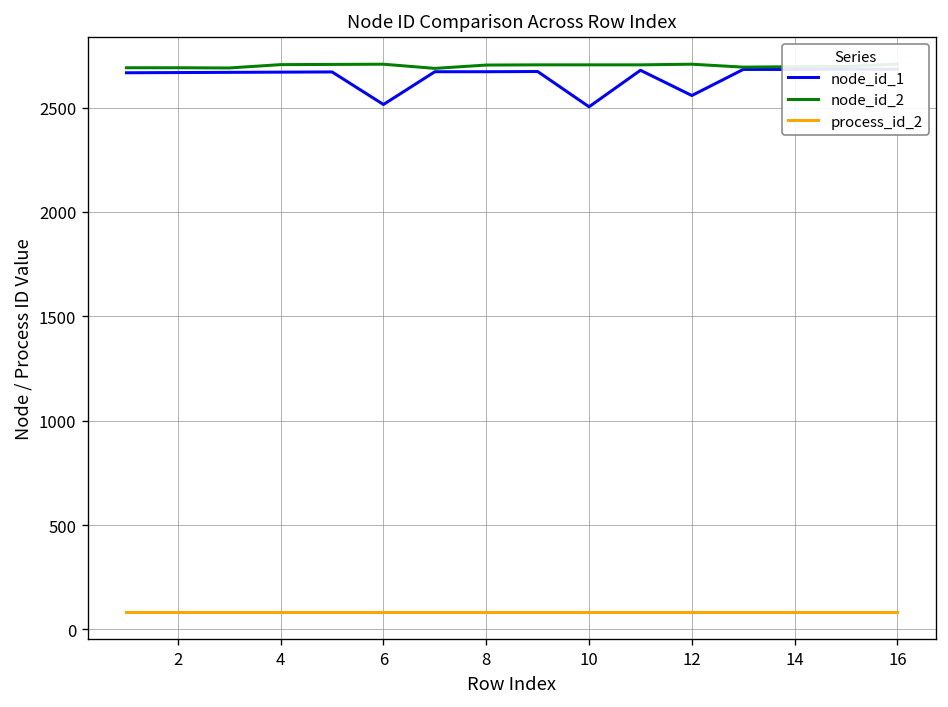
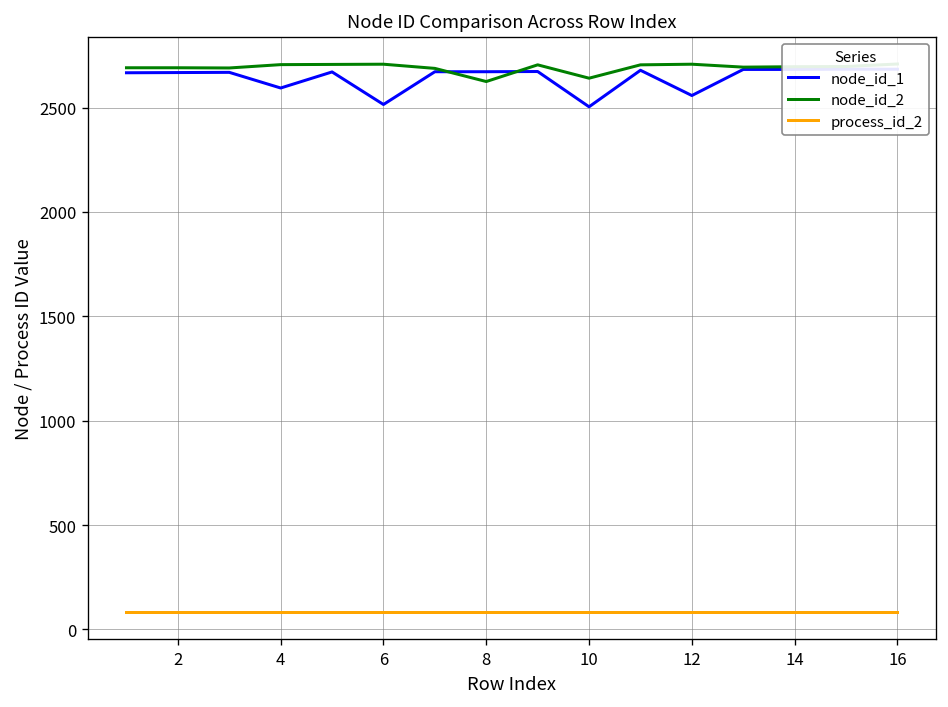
node_id_1, 4: 2670 -> 2590
node_id_2, 8: 2700 -> 2630
node_id_2, 10: 2710 -> 2640
